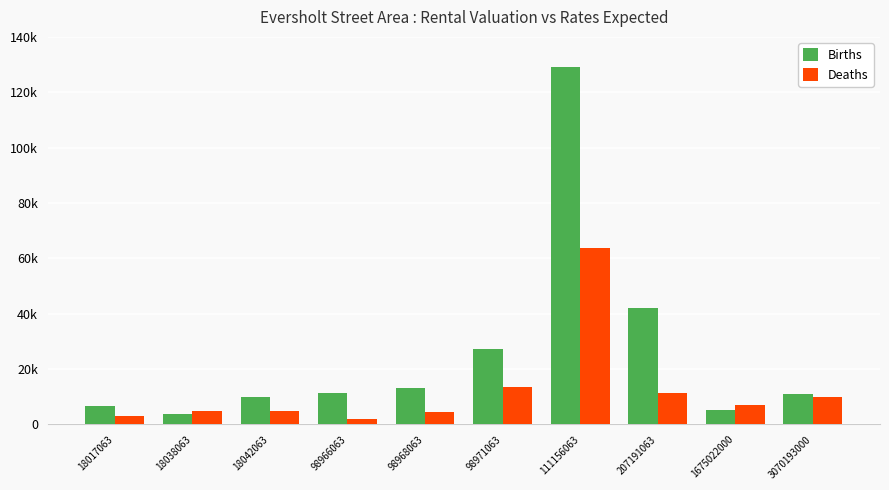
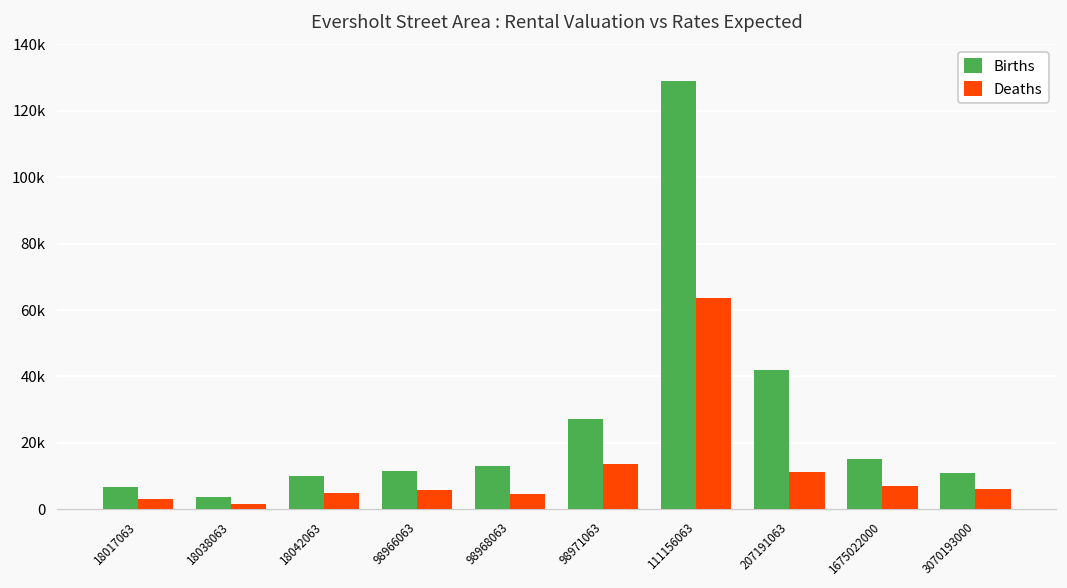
Deaths, 18038063: 5000 -> 2000
Deaths, 98966063: 2000 -> 6000
Births, 1675022000: 5000 -> 15000
Deaths, 3070193000: 10000 -> 6000
